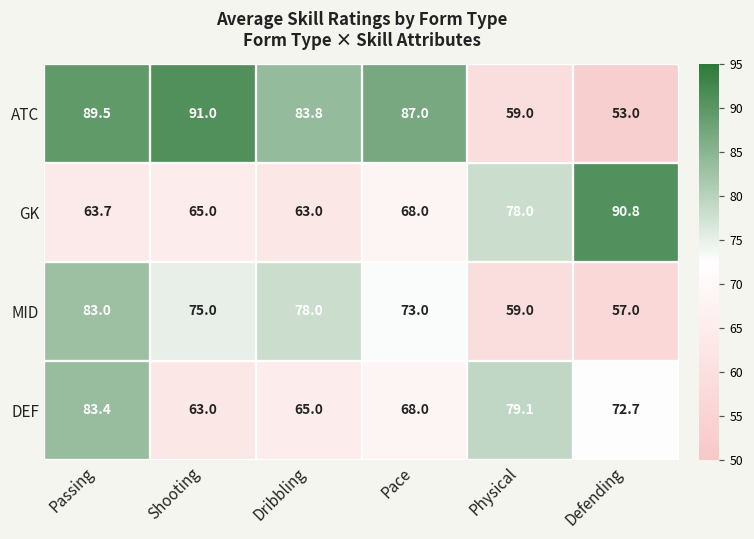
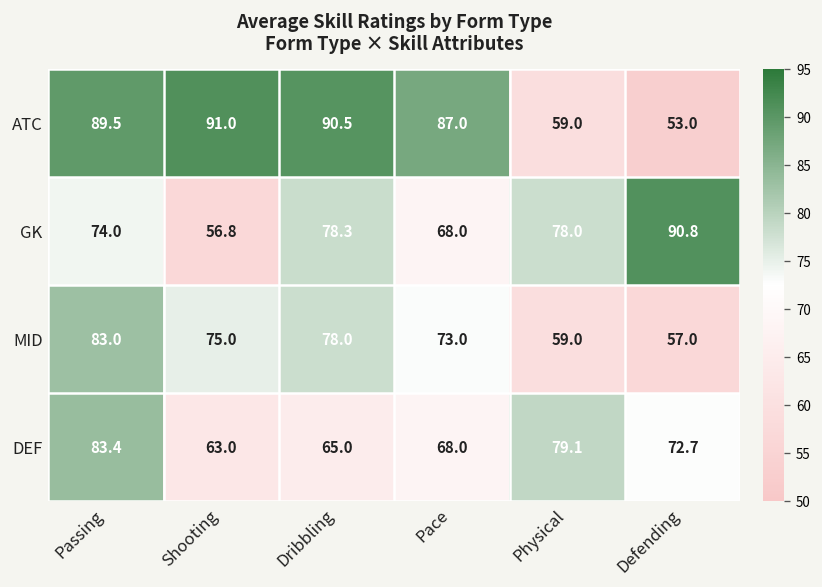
ATC, Dribbling: 83.8 -> 90.5
GK, Passing: 63.7 -> 74.0
GK, Shooting: 65.0 -> 56.8
GK, Dribbling: 63.0 -> 78.3
